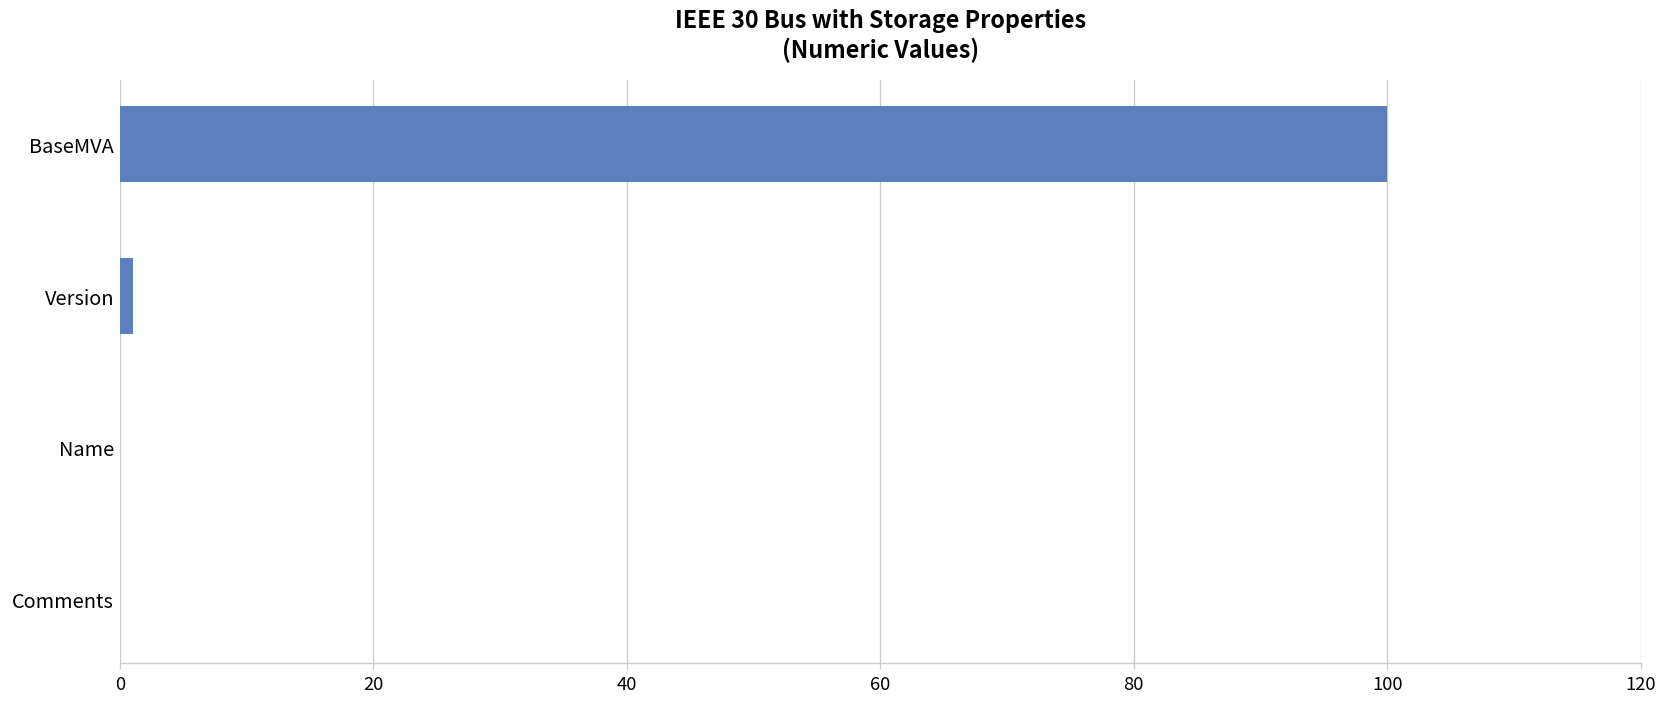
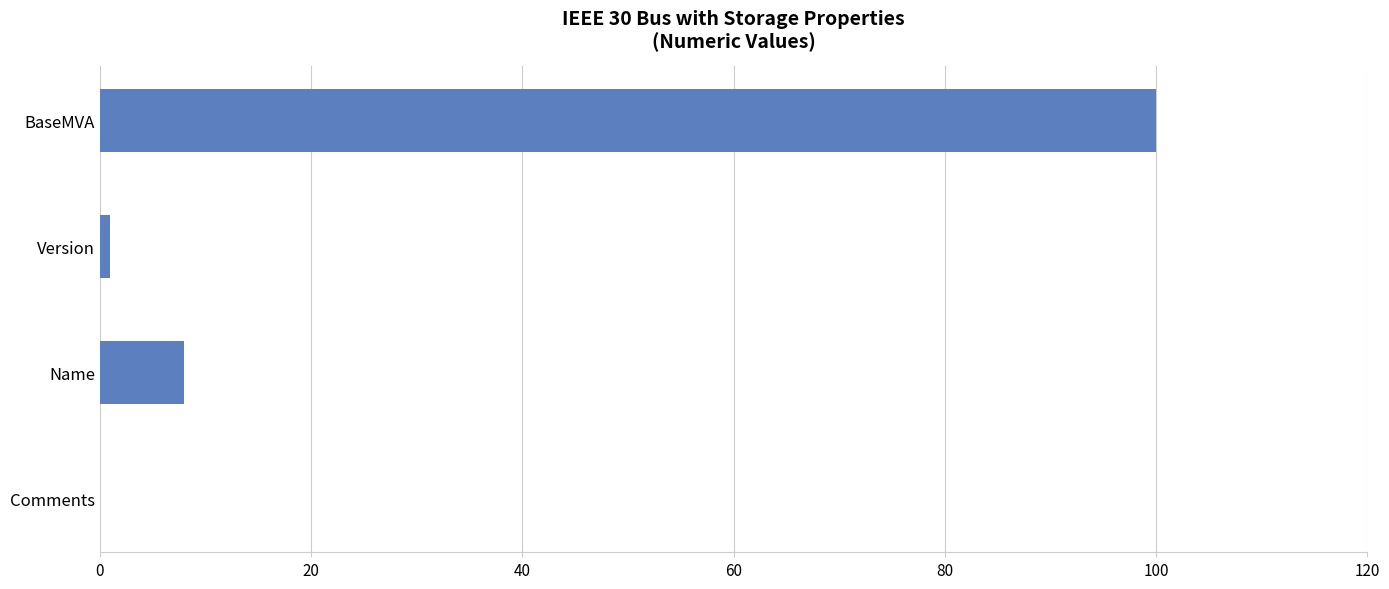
Name: 0 -> 8
